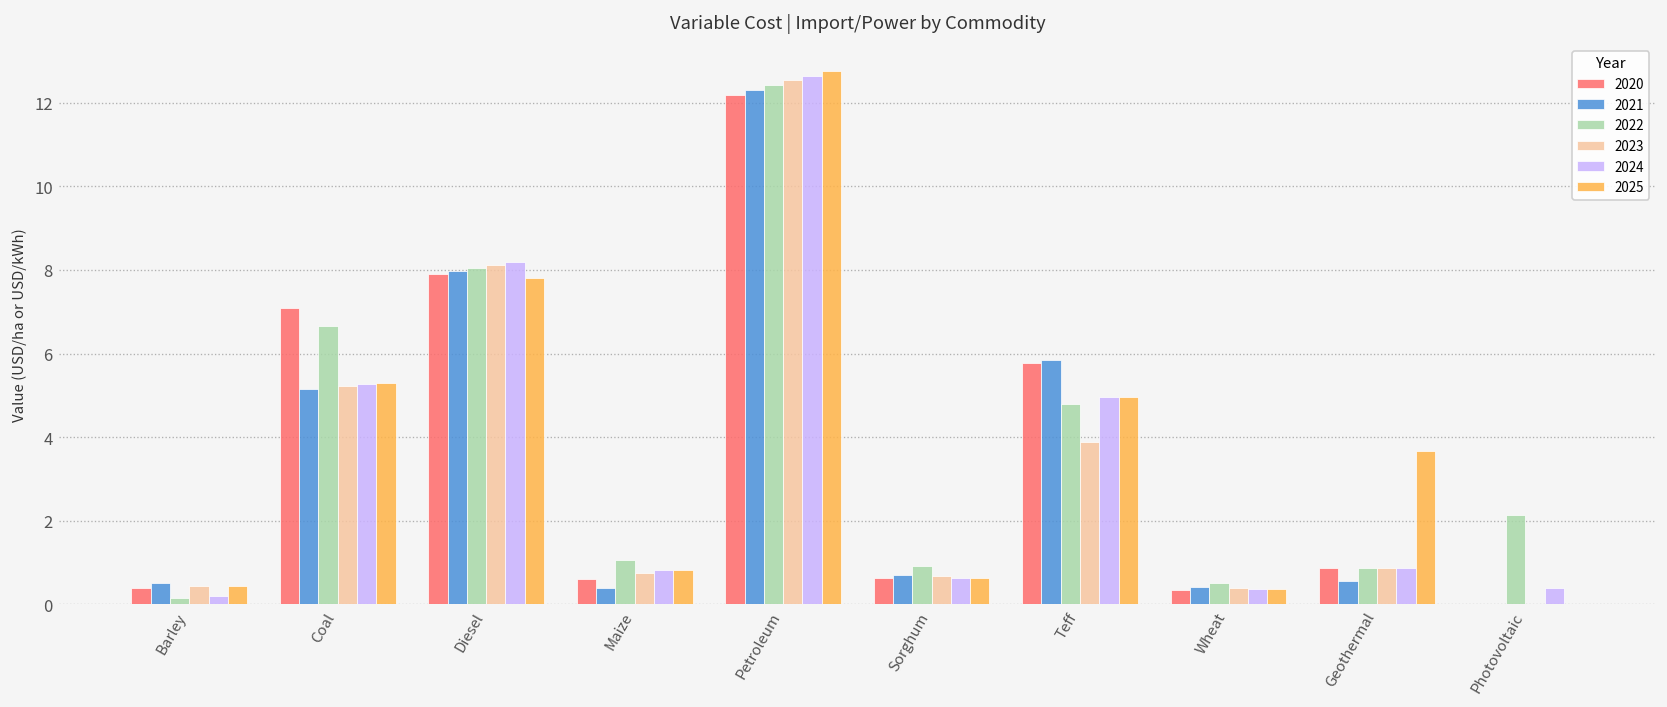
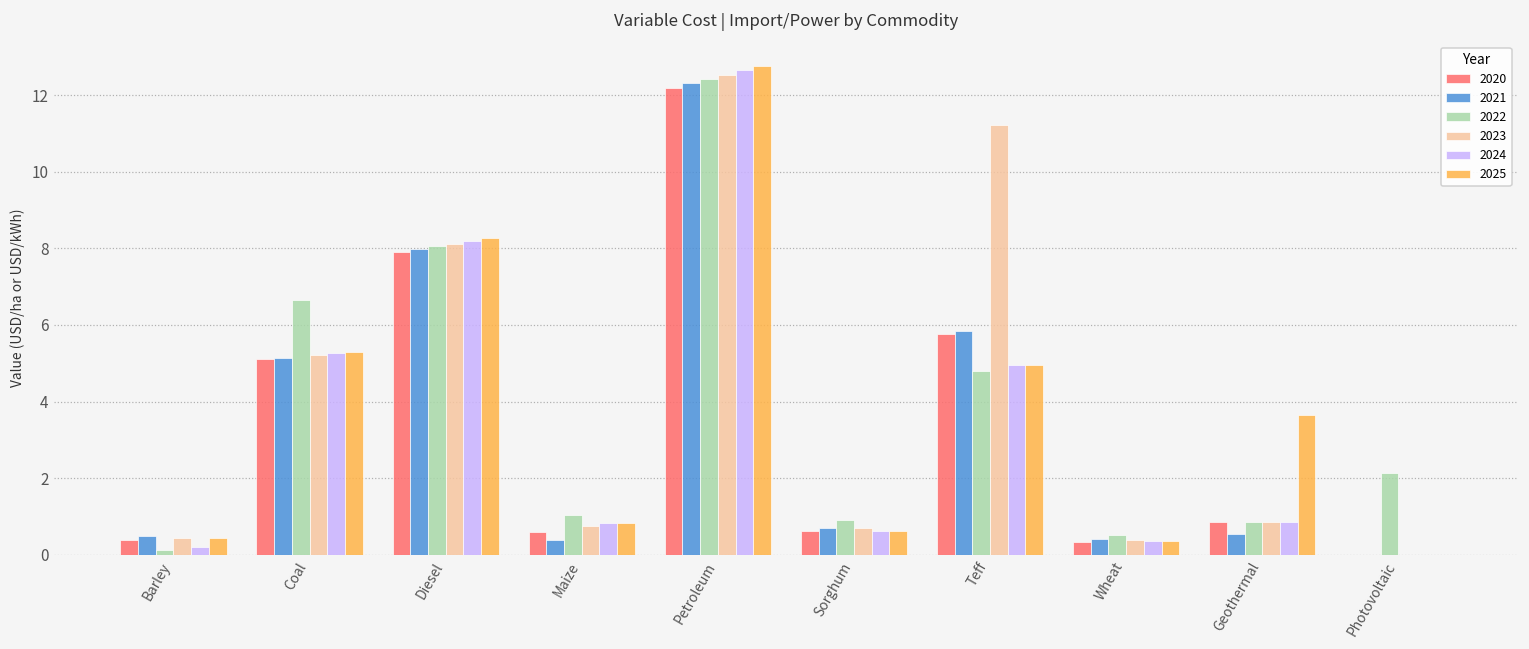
2020, Coal: 7.1 -> 5.1
2025, Diesel: 7.8 -> 8.3
2023, Teff: 3.9 -> 11.2
2024, Photovoltaic: 0.4 -> 0.0
